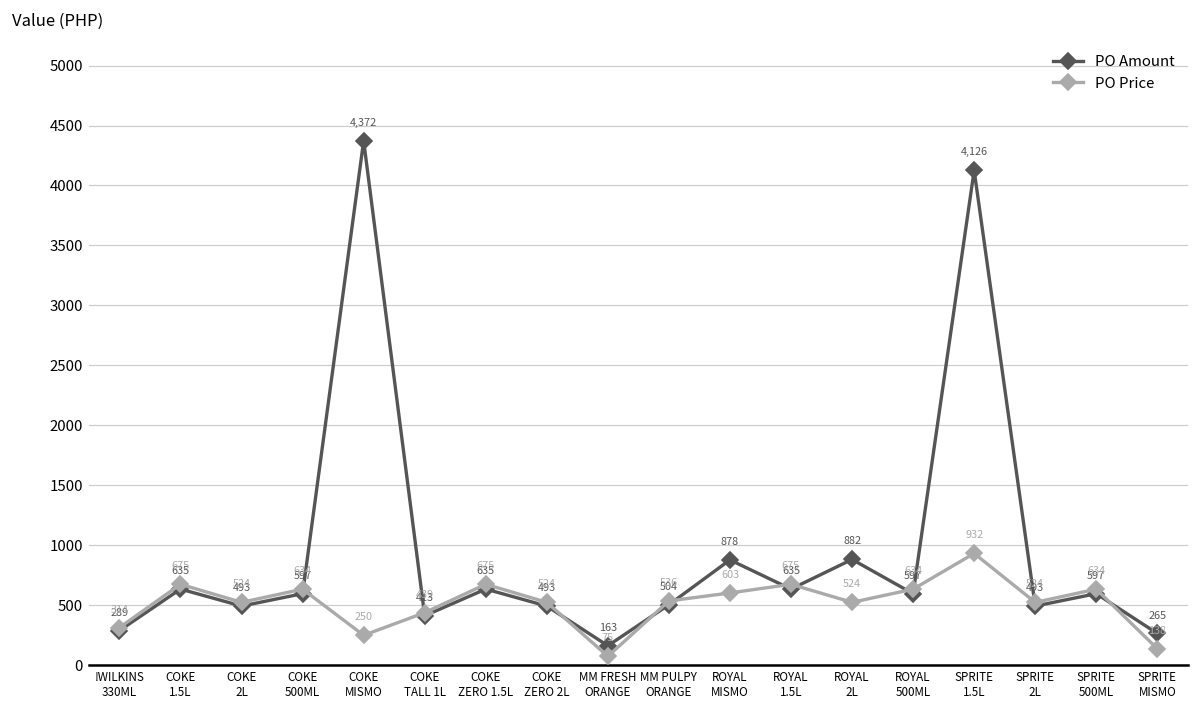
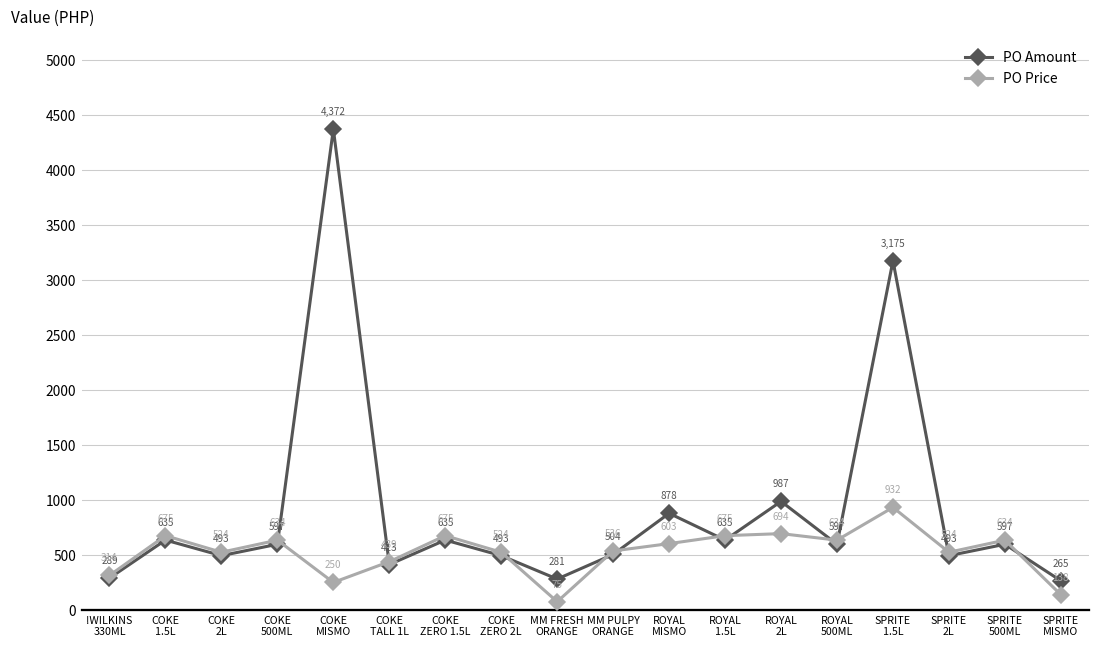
PO Amount, MM FRESH ORANGE: 163 -> 281
PO Amount, ROYAL 2L: 882 -> 987
PO Price, ROYAL 2L: 524 -> 694
PO Amount, SPRITE 1.5L: 4,126 -> 3,175
